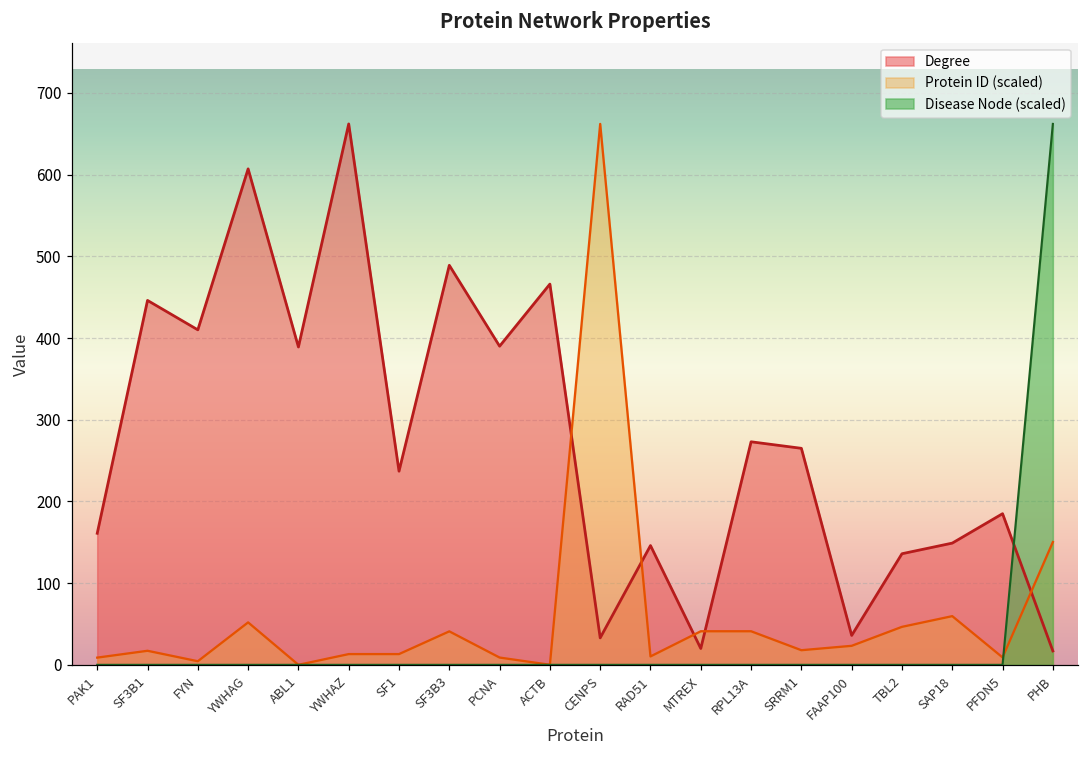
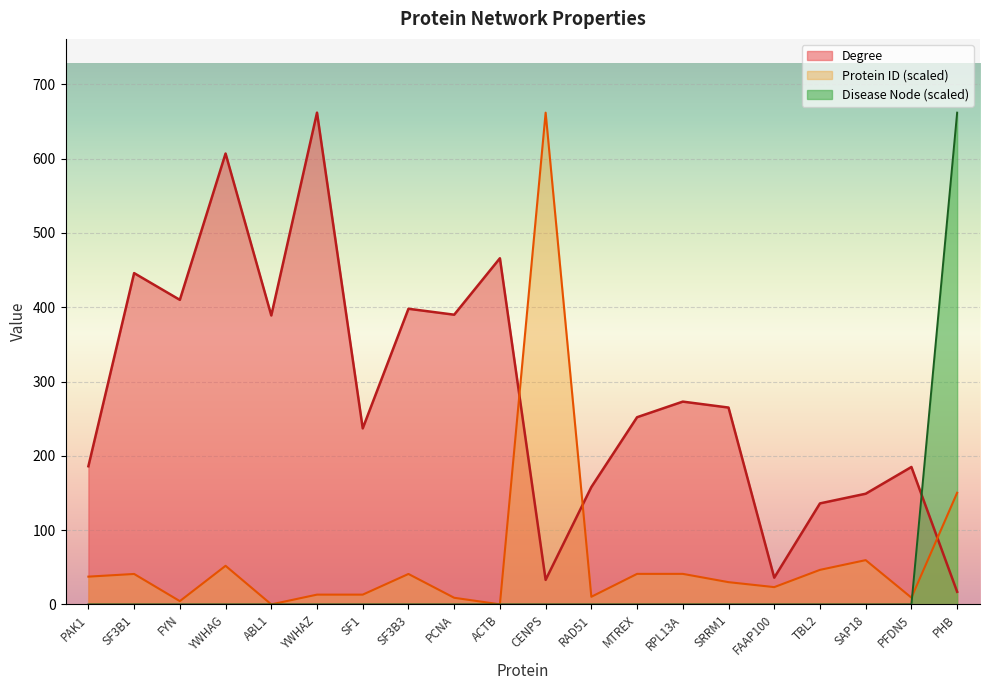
Degree, PAK1: 160 -> 190
Protein ID (scaled), PAK1: 10 -> 40
Protein ID (scaled), SF3B1: 20 -> 40
Degree, SF3B3: 490 -> 400
Degree, RAD51: 150 -> 160
Degree, MTREX: 20 -> 250
Protein ID (scaled), SRRM1: 20 -> 30
